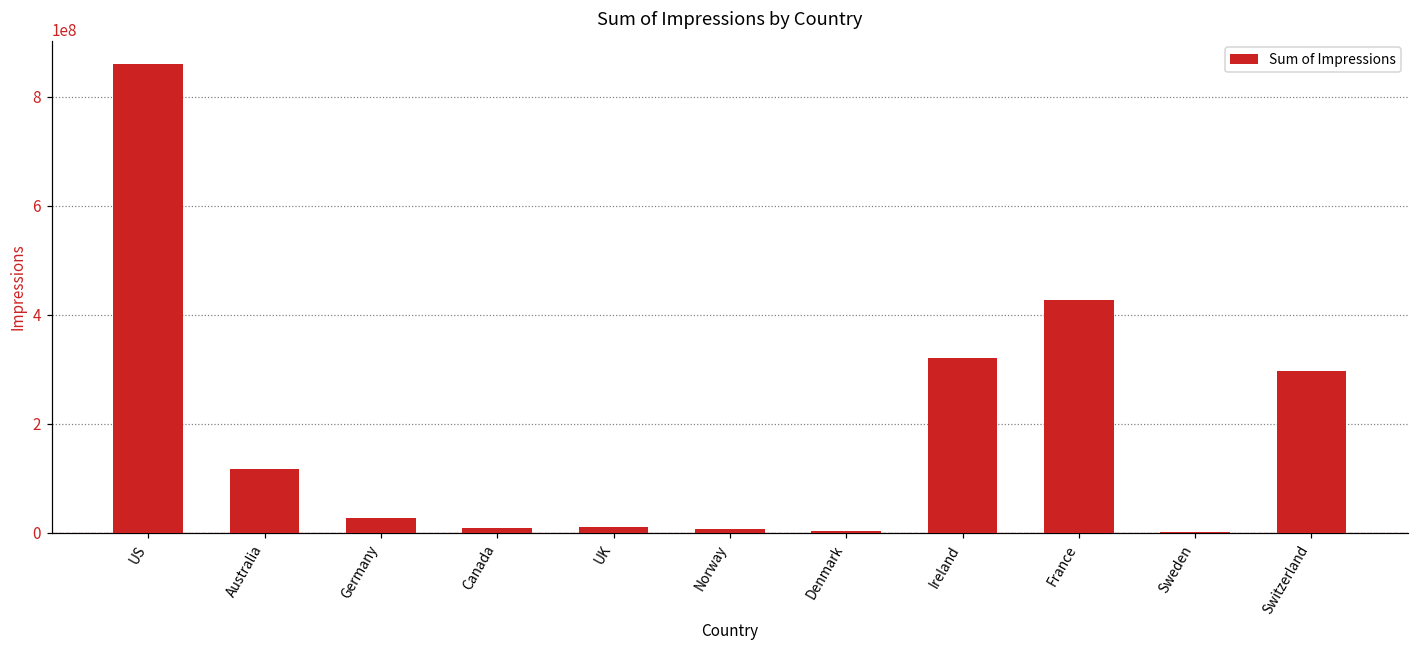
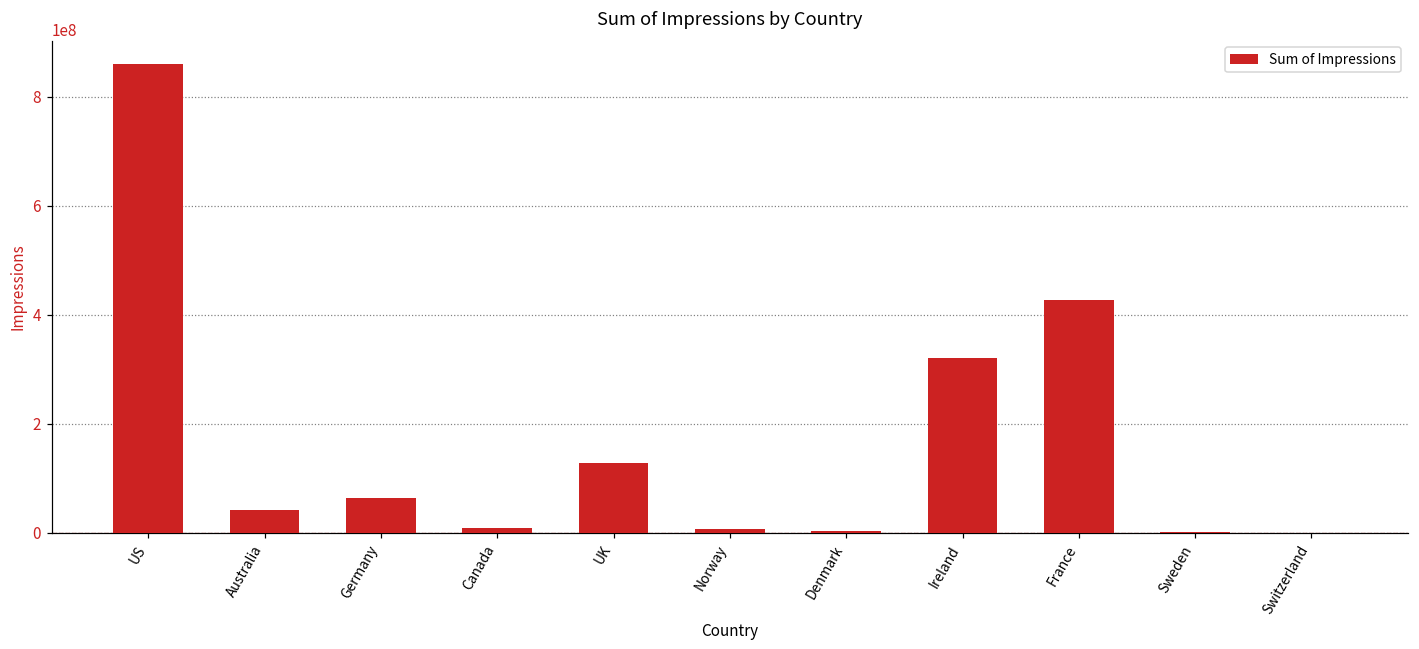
Australia: 120000000 -> 40000000
Germany: 30000000 -> 60000000
UK: 10000000 -> 130000000
Switzerland: 300000000 -> 0
